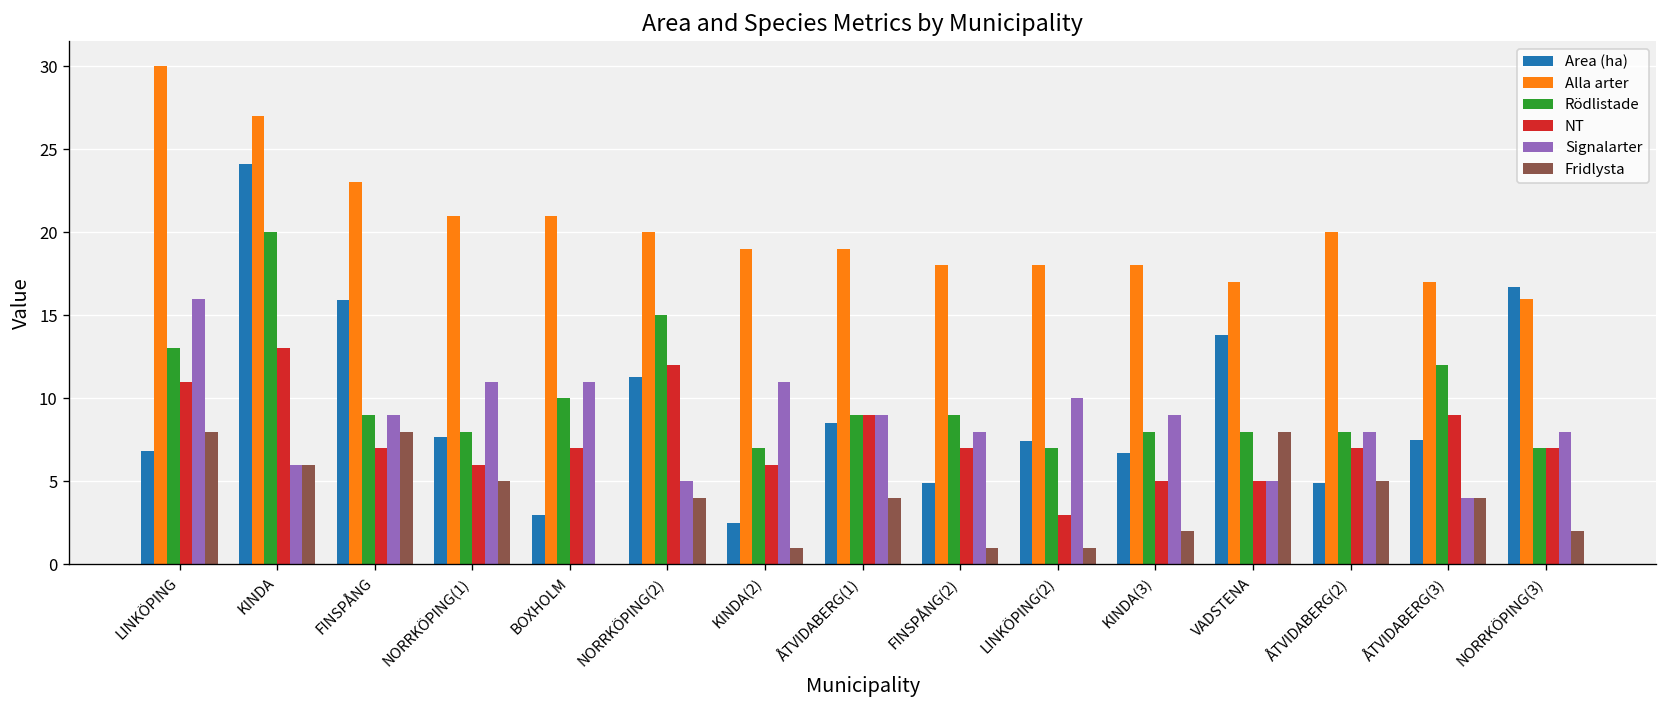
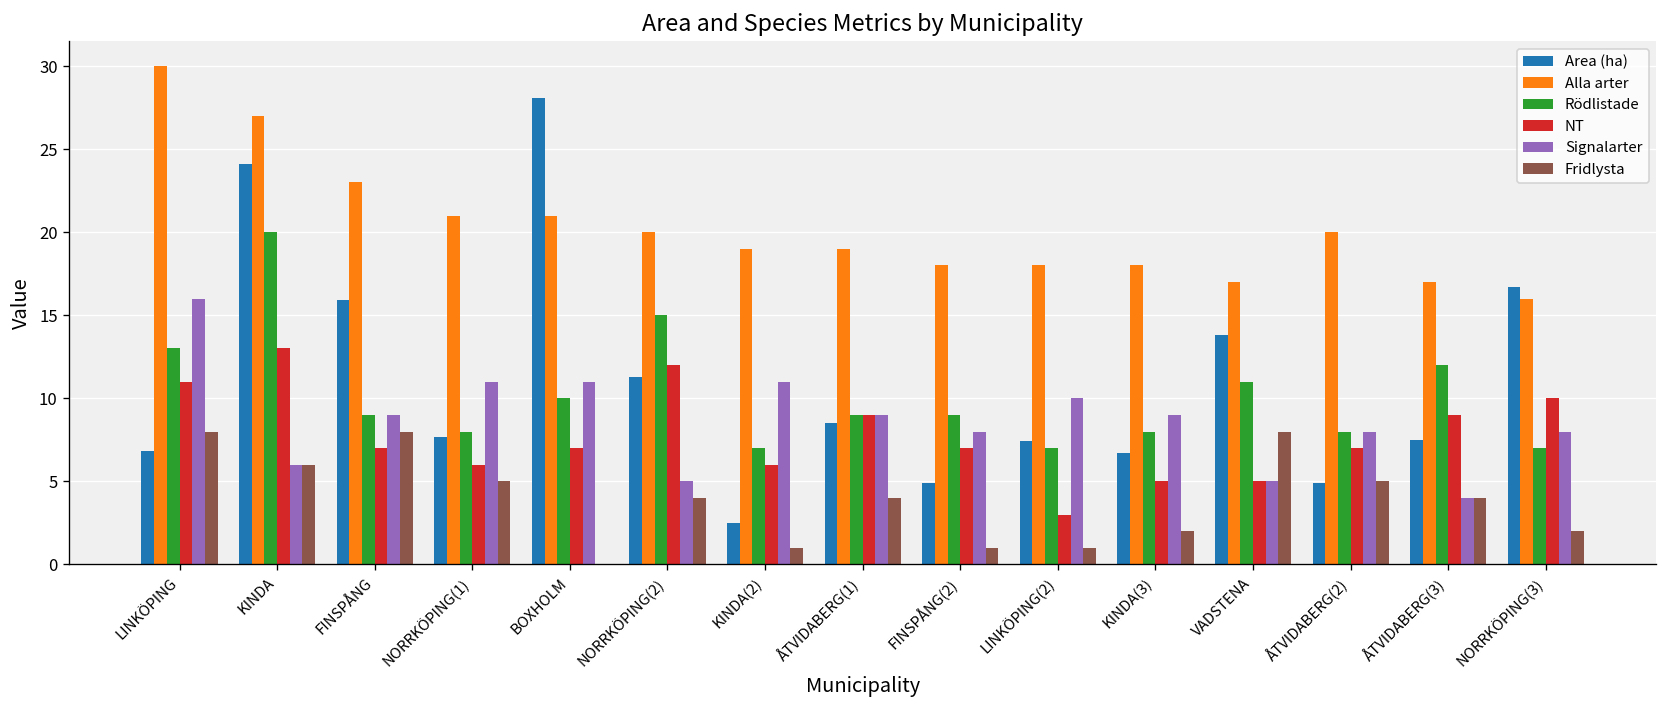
Area (ha), BOXHOLM: 3.0 -> 28.1
Rödlistade, VADSTENA: 8 -> 11
NT, NORRKÖPING(3): 7 -> 10
